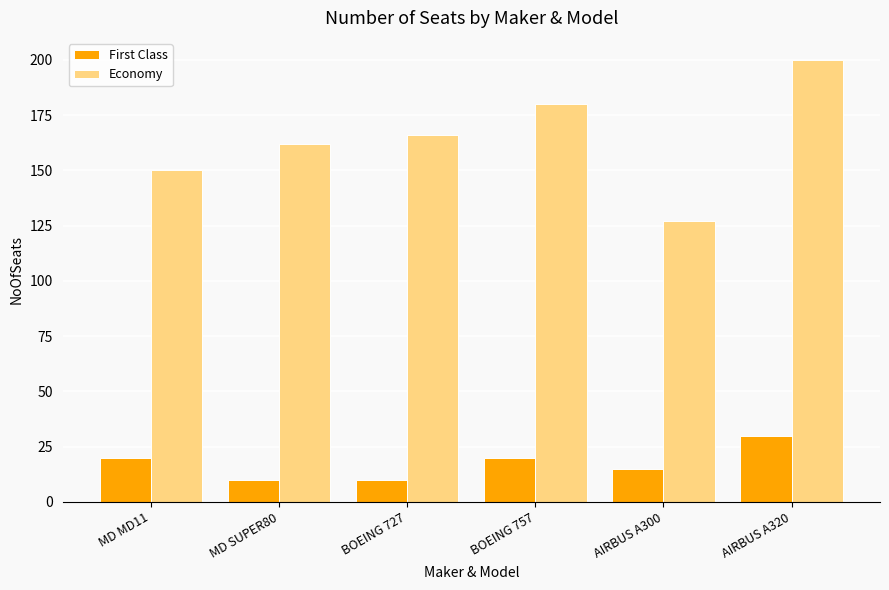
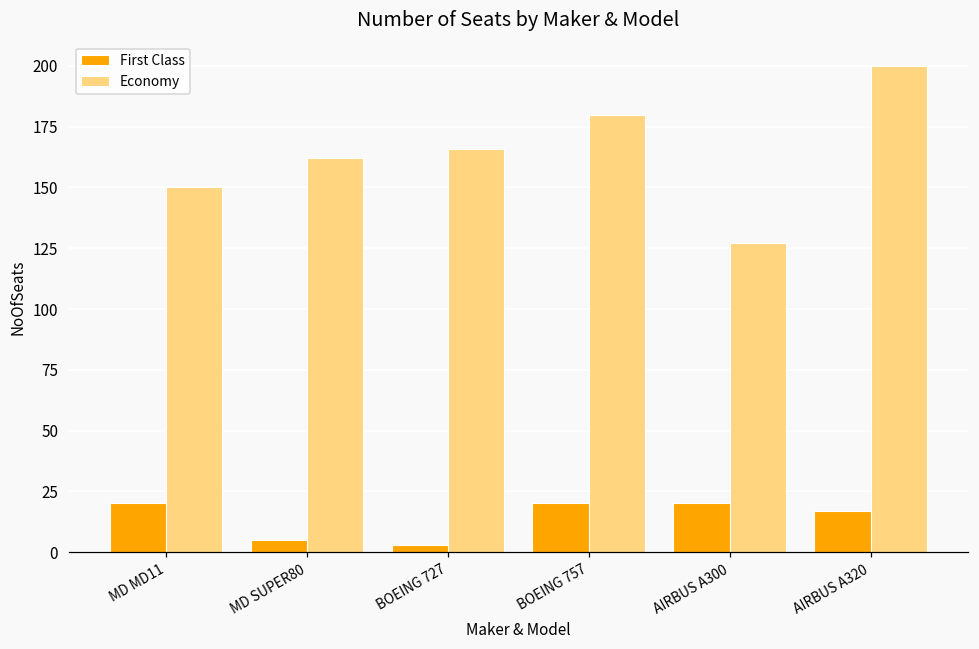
First Class, MD SUPER80: 10 -> 5
First Class, BOEING 727: 10 -> 3
First Class, AIRBUS A300: 15 -> 20
First Class, AIRBUS A320: 30 -> 17
